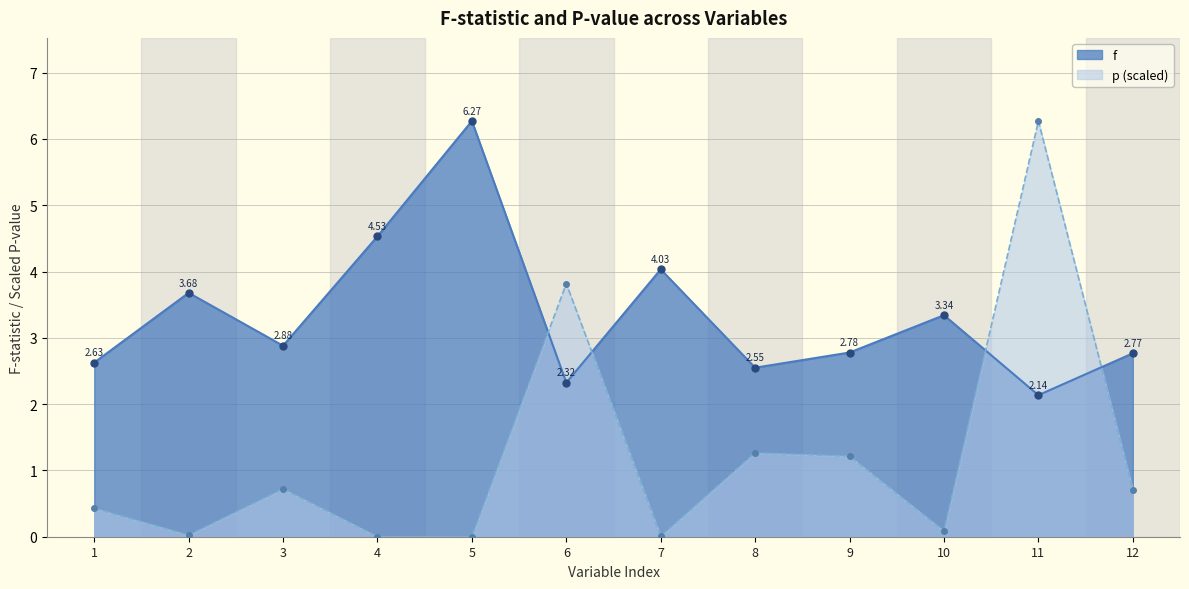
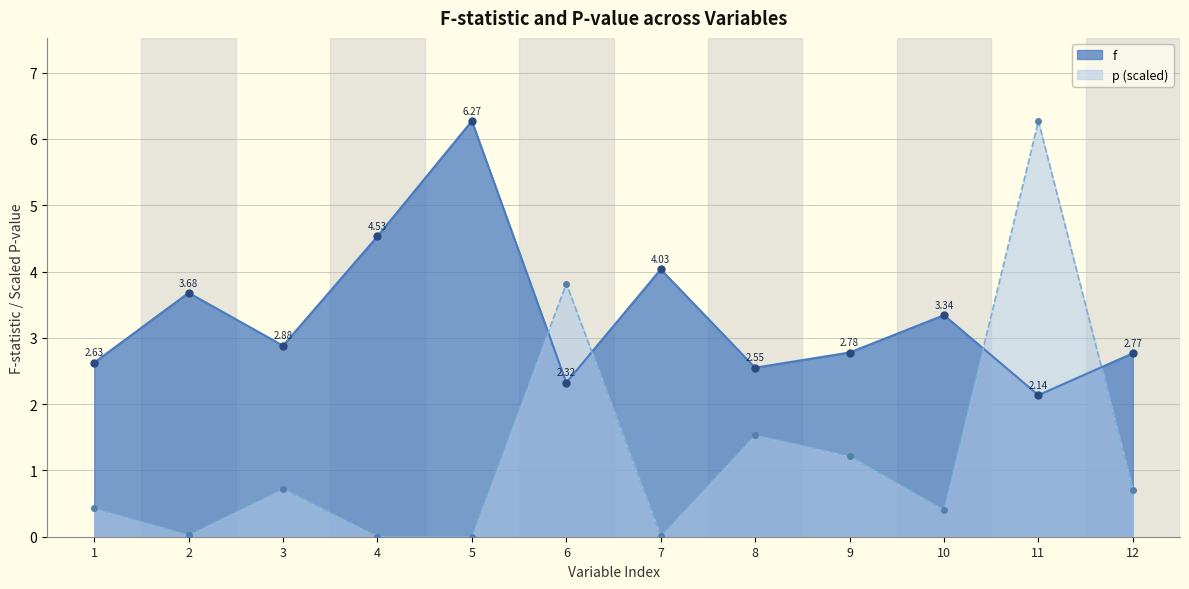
p (scaled), 8: 1.3 -> 1.5
p (scaled), 10: 0.1 -> 0.4
